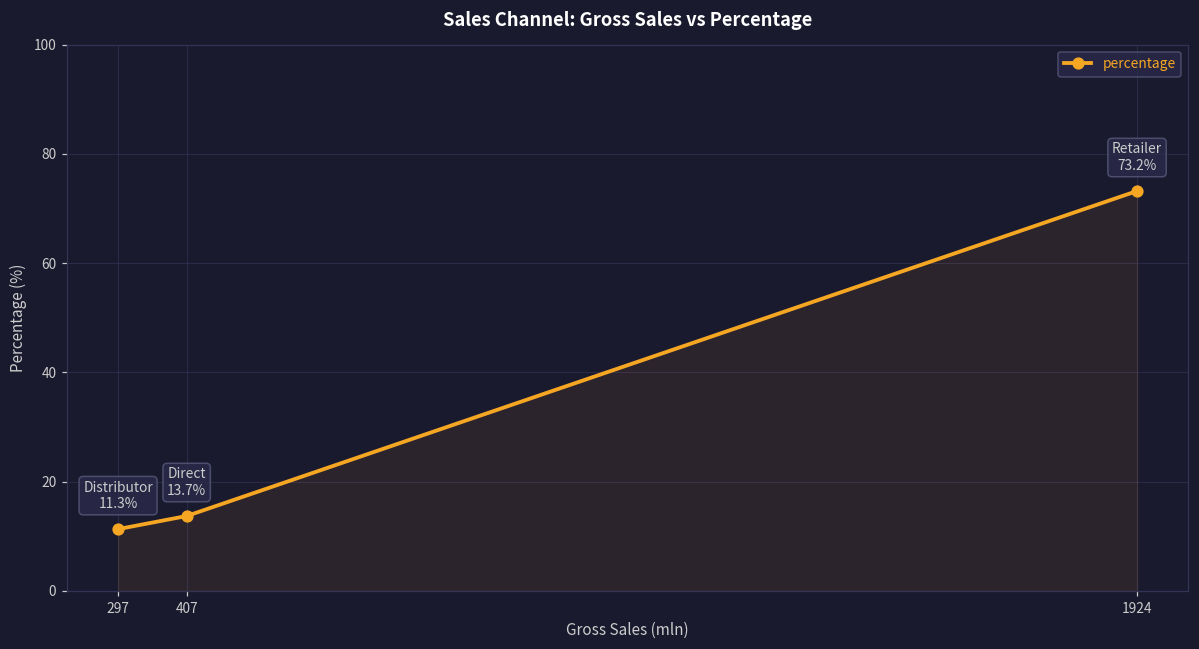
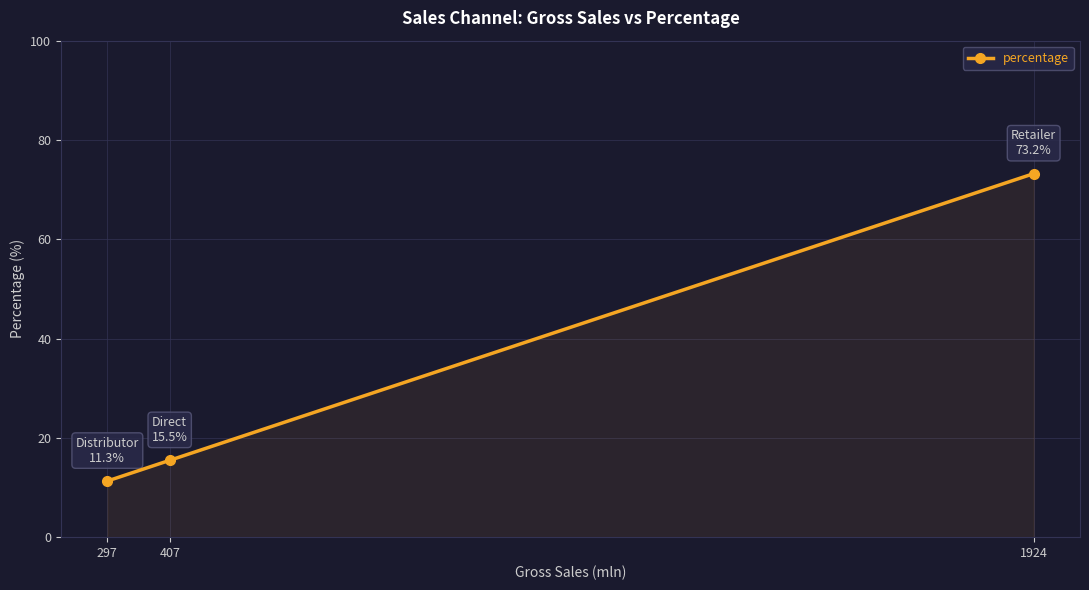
407: 13.7% -> 15.5%
